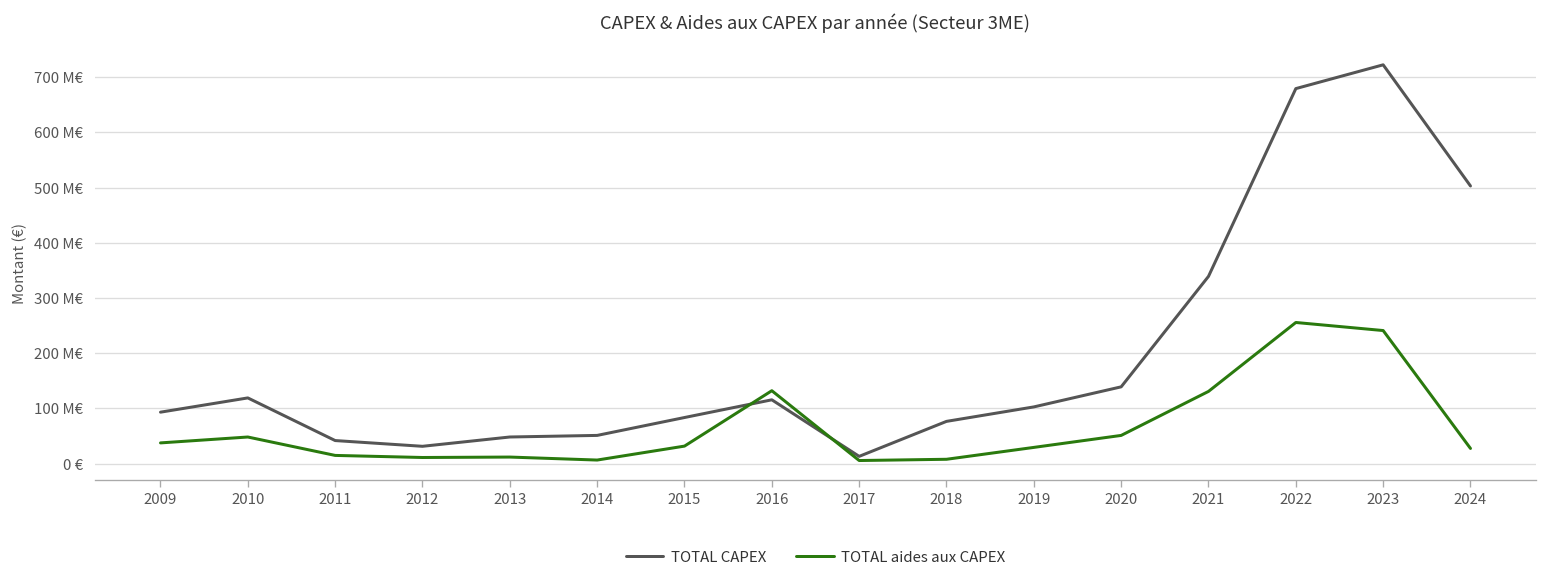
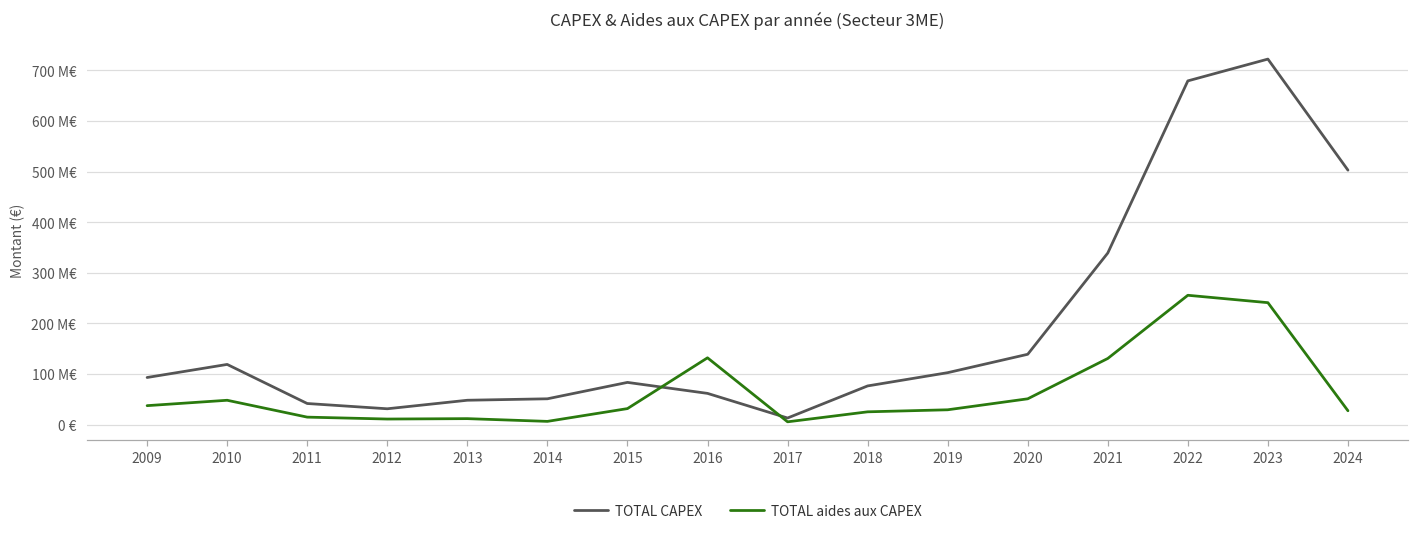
TOTAL CAPEX, 2016: 120 M€ -> 60 M€
TOTAL aides aux CAPEX, 2018: 10 M€ -> 30 M€
